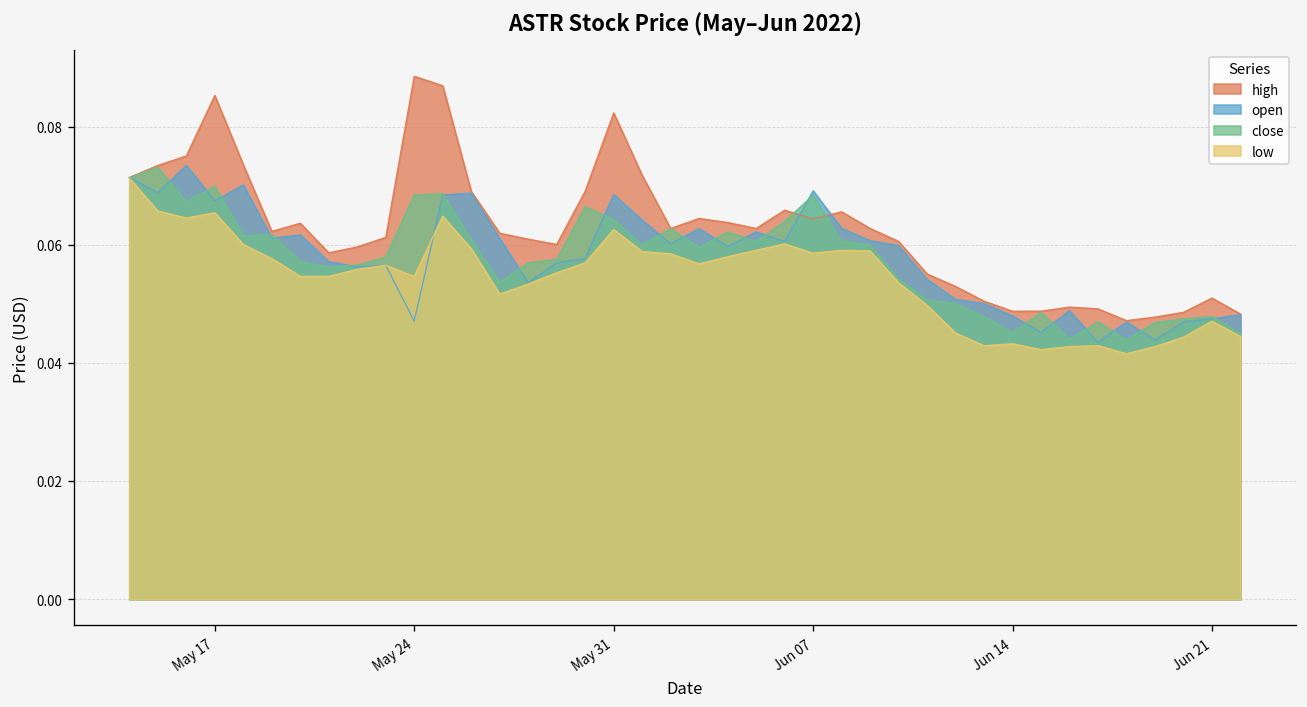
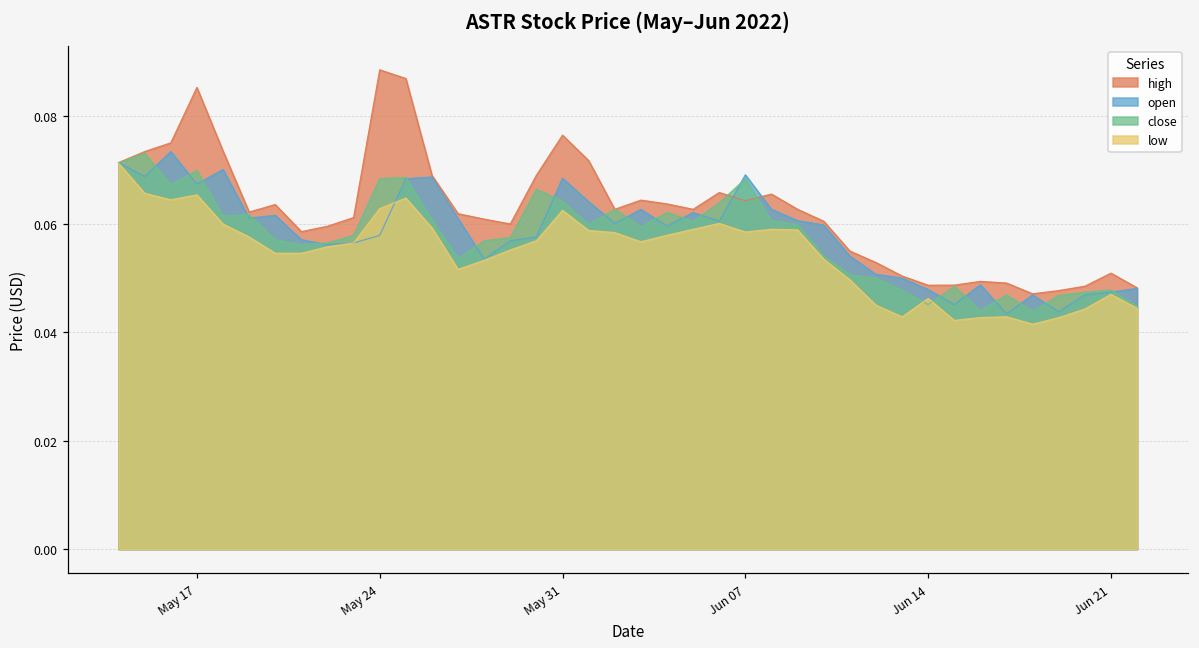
open, May 24: 0.047 -> 0.058
low, May 24: 0.055 -> 0.063
high, May 31: 0.082 -> 0.076
low, Jun 14: 0.043 -> 0.046
